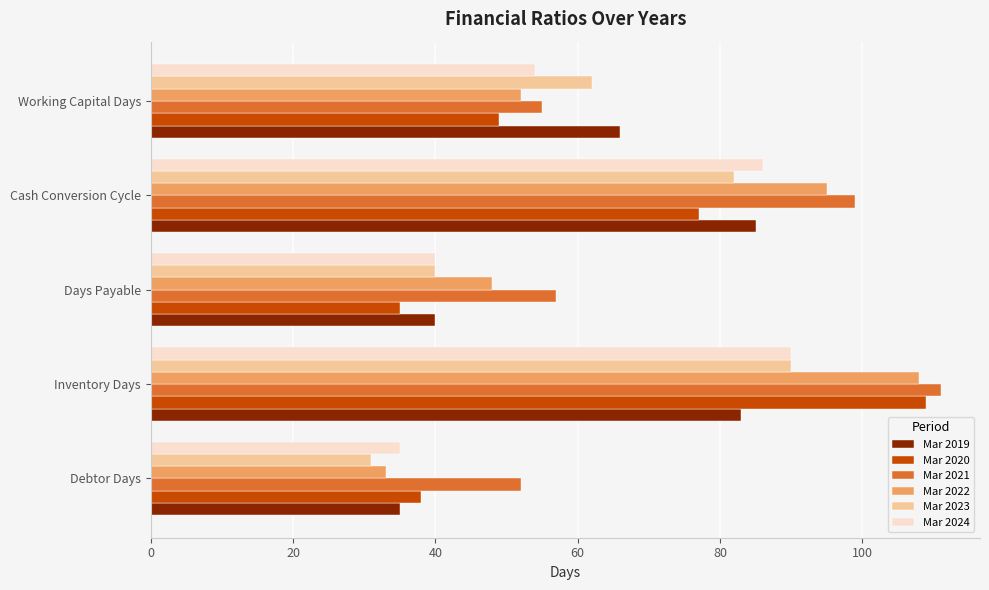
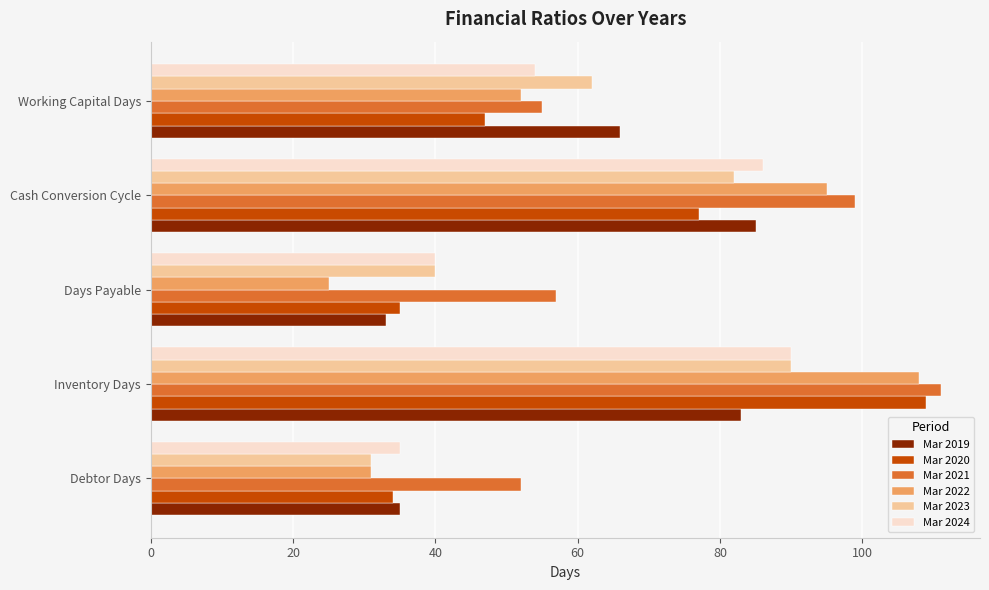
Mar 2020, Working Capital Days: 49 -> 47
Mar 2022, Days Payable: 48 -> 25
Mar 2019, Days Payable: 40 -> 33
Mar 2022, Debtor Days: 33 -> 31
Mar 2020, Debtor Days: 38 -> 34
